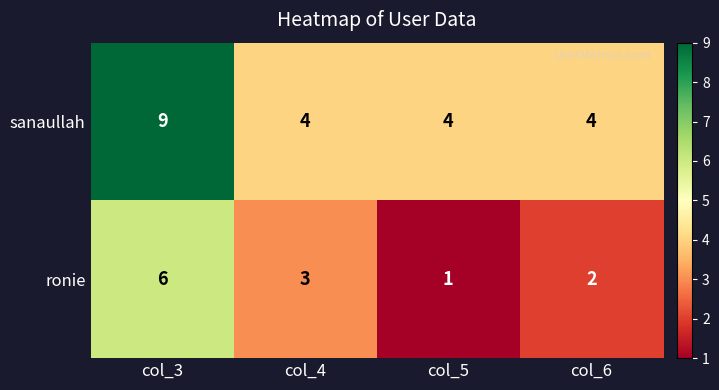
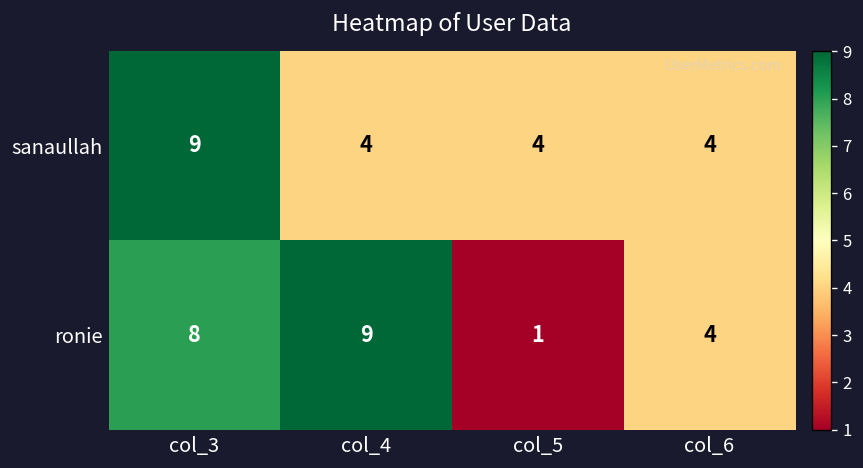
ronie, col_3: 6 -> 8
ronie, col_4: 3 -> 9
ronie, col_6: 2 -> 4
